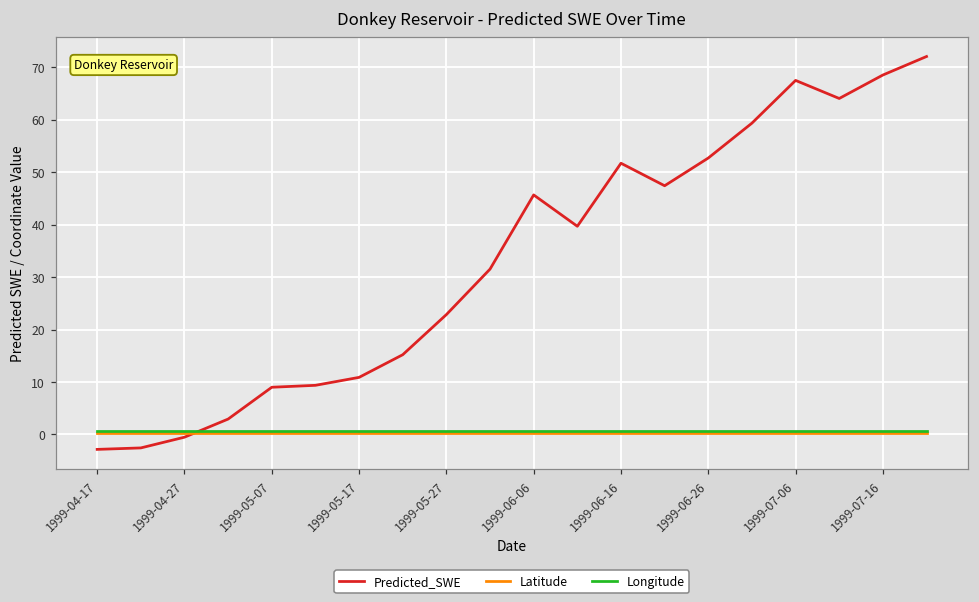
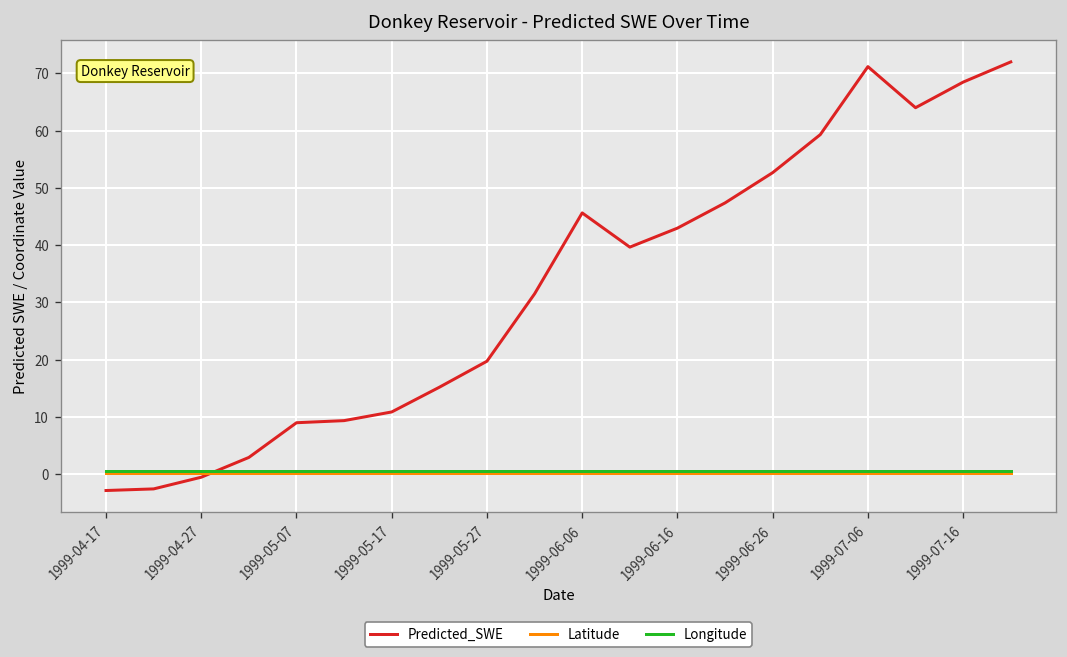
Predicted_SWE, 1999-05-27: 23 -> 20
Predicted_SWE, 1999-06-16: 52 -> 43
Predicted_SWE, 1999-07-06: 67 -> 71
